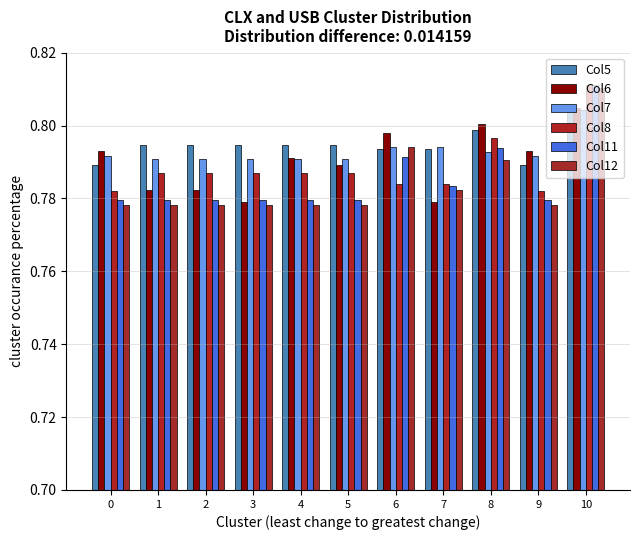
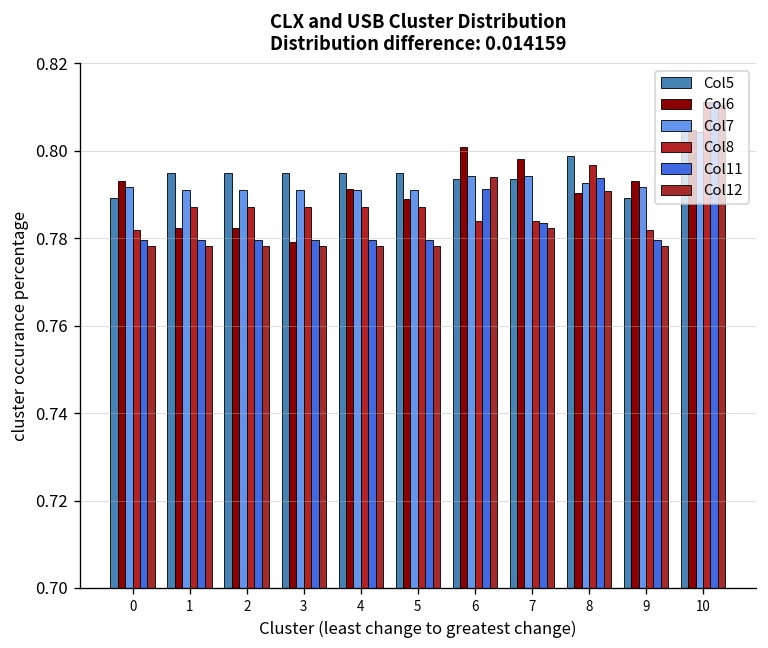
Col6, 6: 0.798 -> 0.801
Col6, 7: 0.779 -> 0.798
Col6, 8: 0.800 -> 0.790
